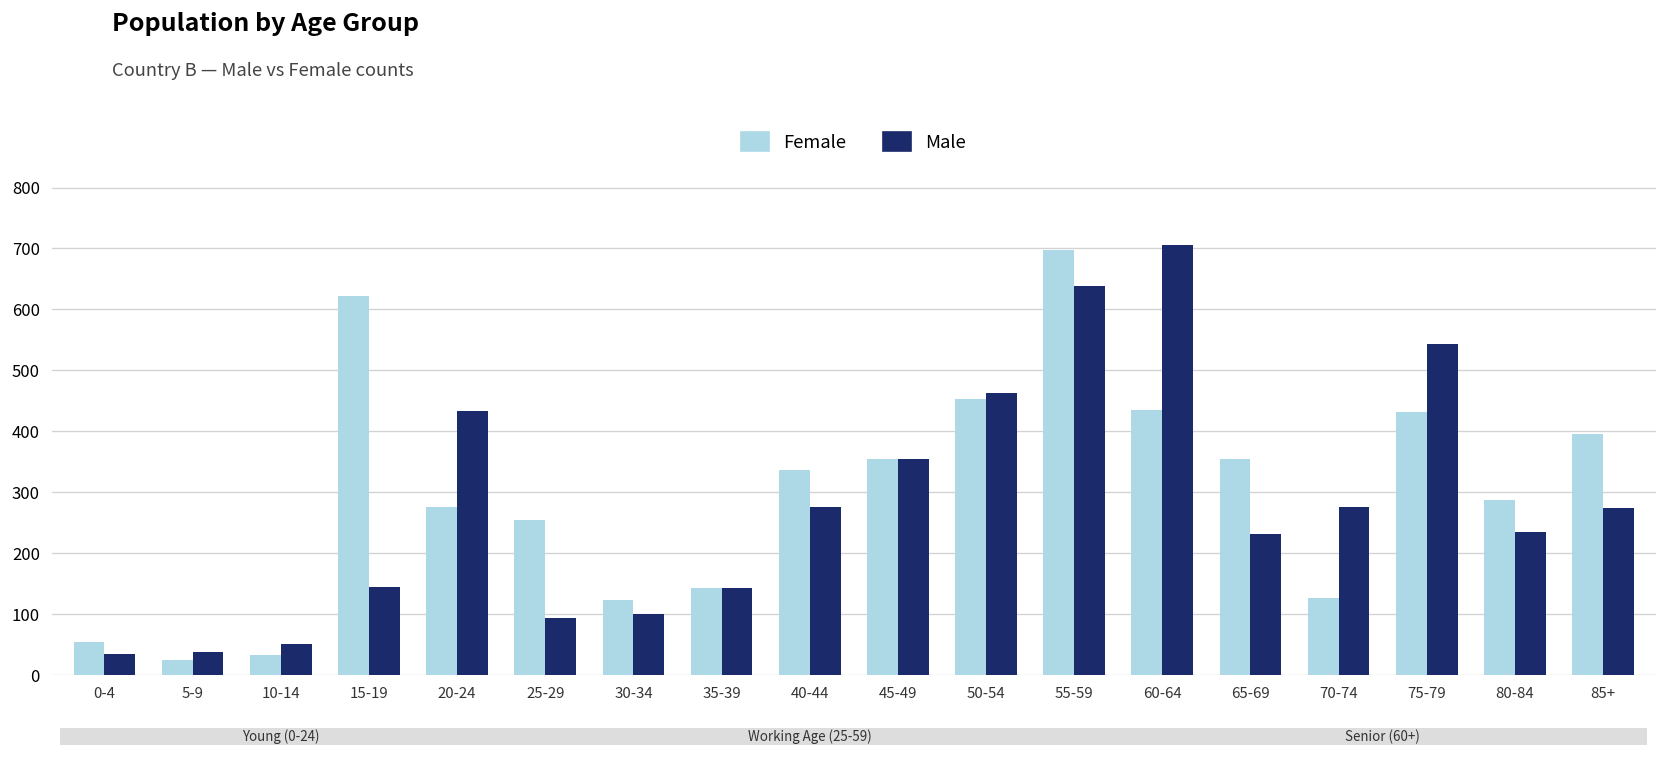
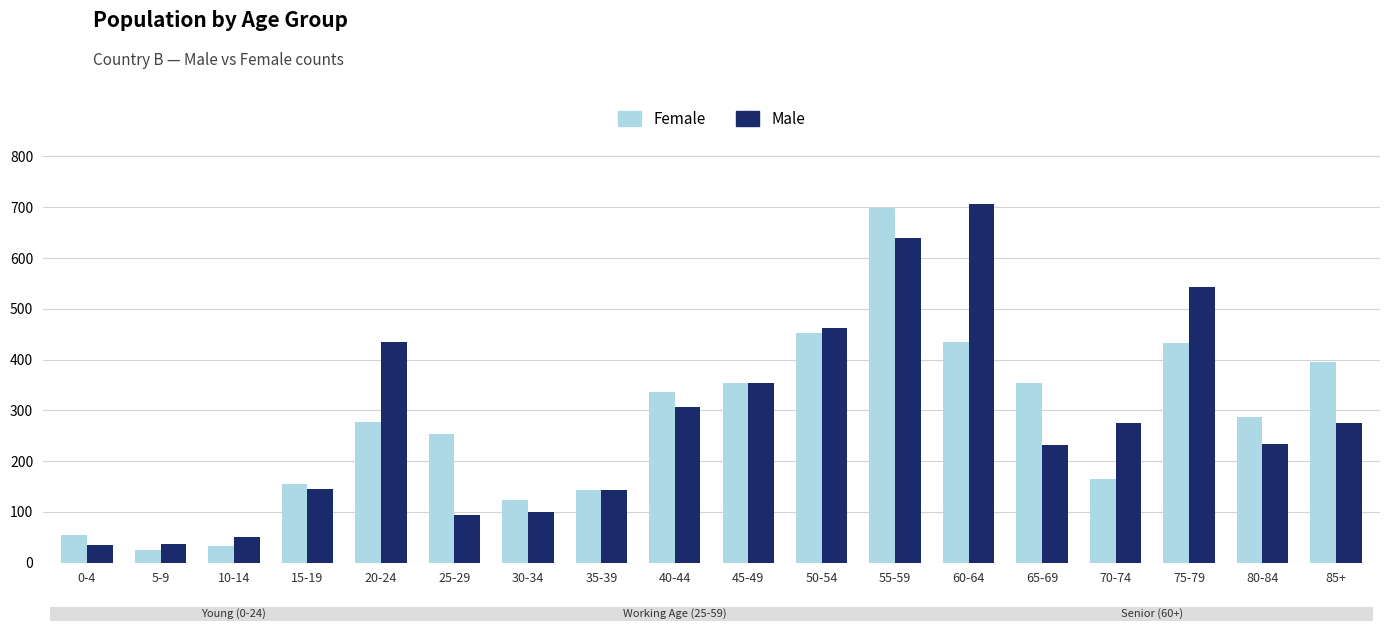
Female, 15-19: 620 -> 150
Male, 40-44: 280 -> 310
Female, 70-74: 130 -> 170
